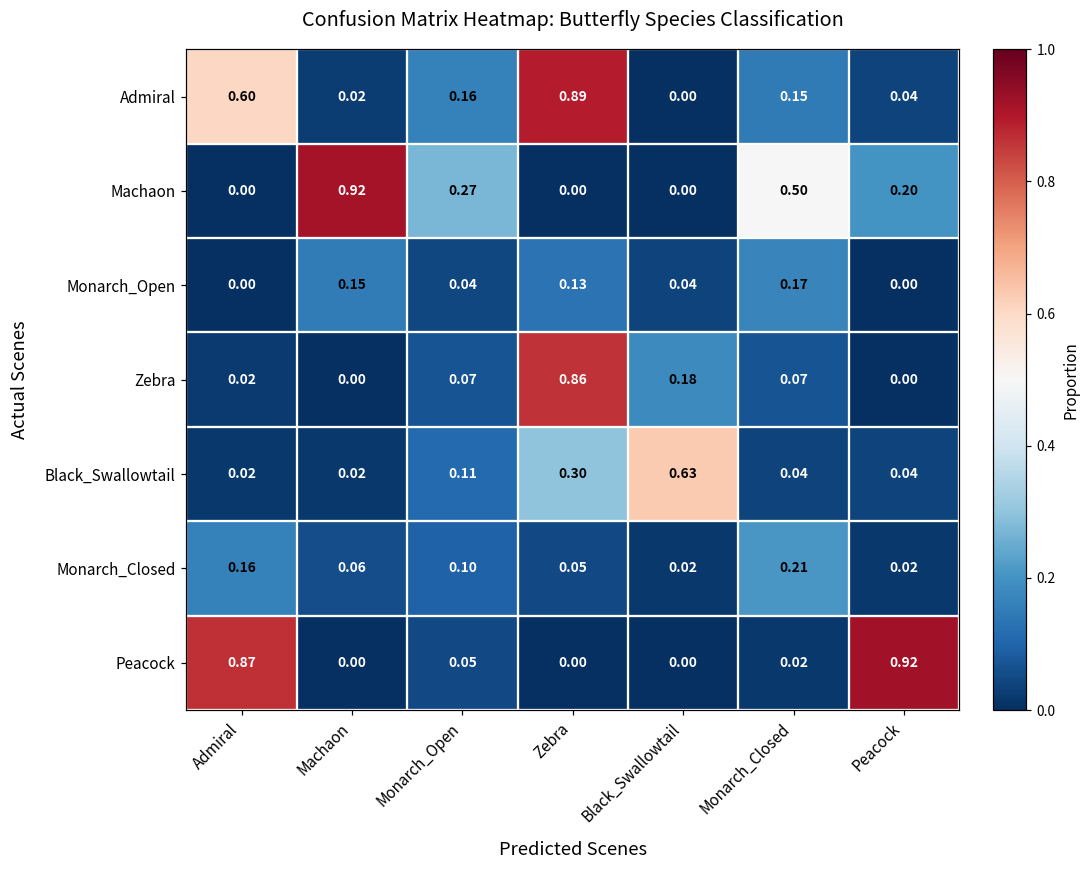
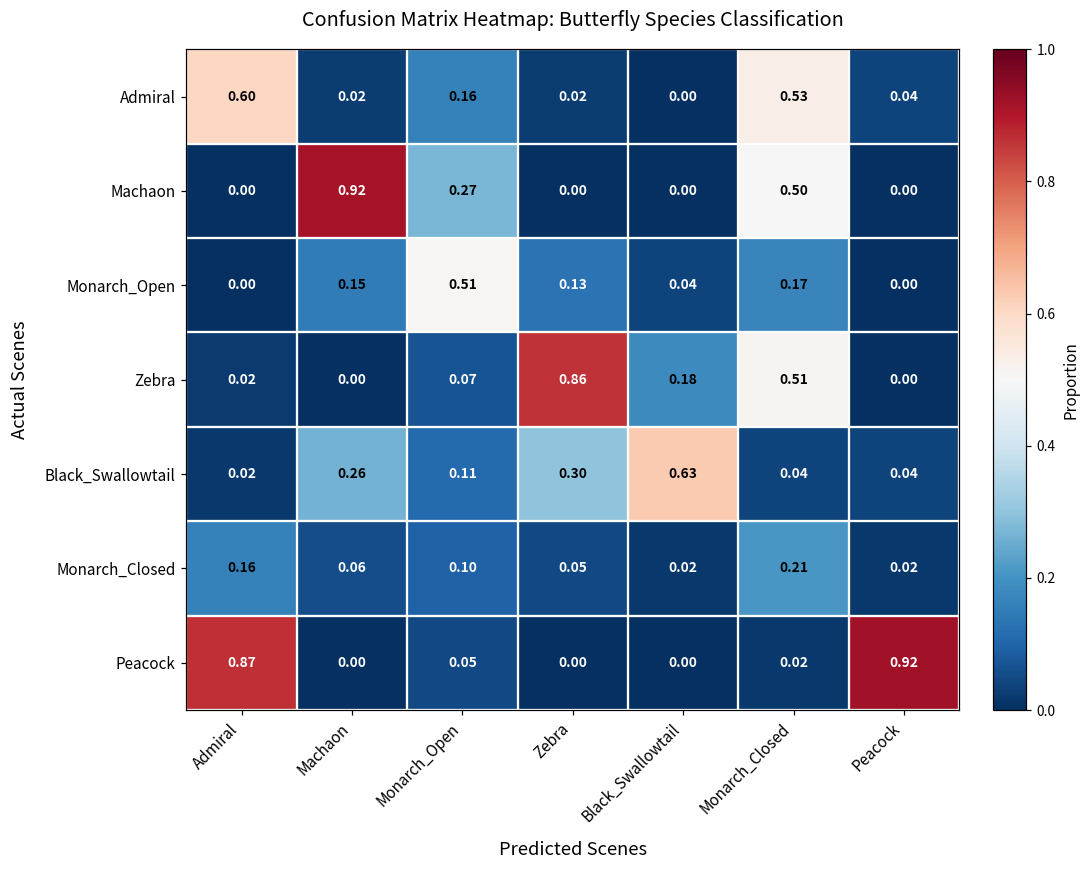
Admiral, Zebra: 0.89 -> 0.02
Admiral, Monarch_Closed: 0.15 -> 0.53
Machaon, Peacock: 0.20 -> 0.00
Monarch_Open, Monarch_Open: 0.04 -> 0.51
Zebra, Monarch_Closed: 0.07 -> 0.51
Black_Swallowtail, Machaon: 0.02 -> 0.26
